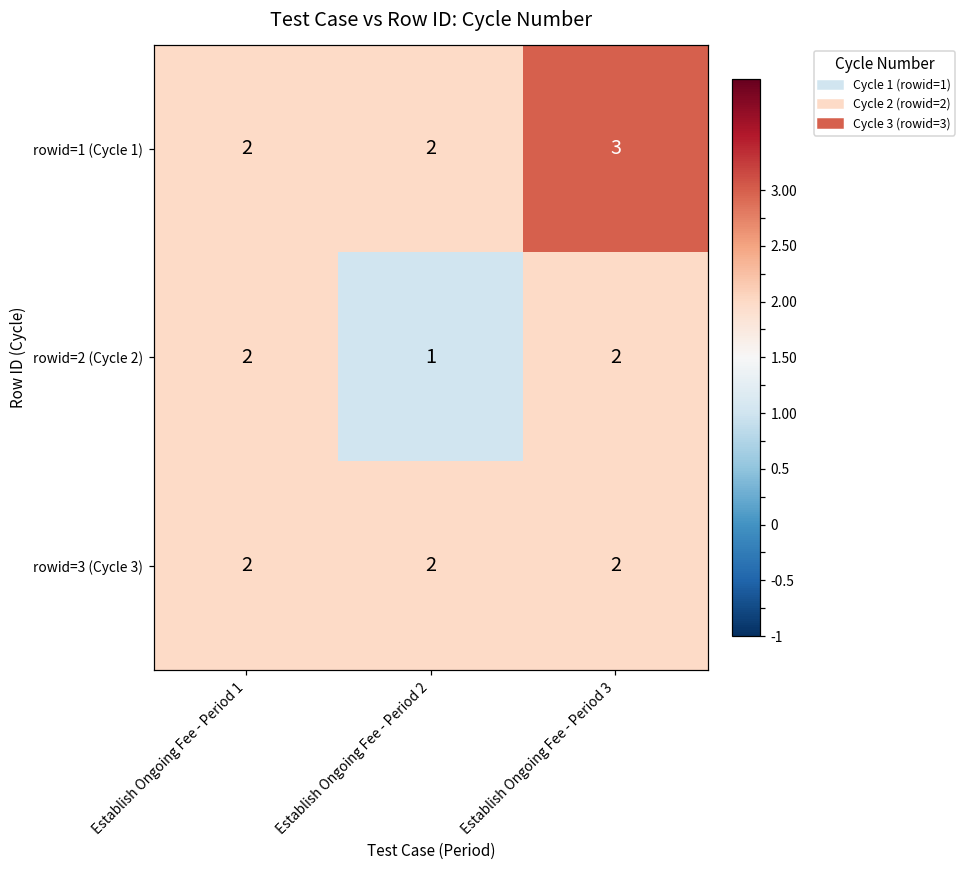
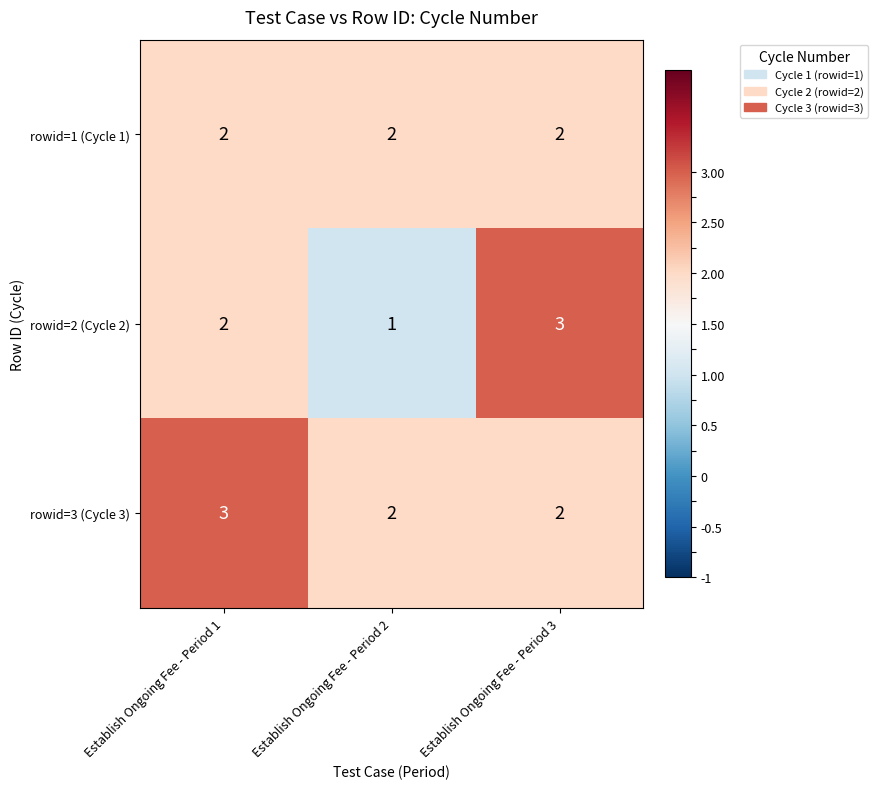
rowid=1 (Cycle 1), Establish Ongoing Fee - Period 3: 3 -> 2
rowid=2 (Cycle 2), Establish Ongoing Fee - Period 3: 2 -> 3
rowid=3 (Cycle 3), Establish Ongoing Fee - Period 1: 2 -> 3
